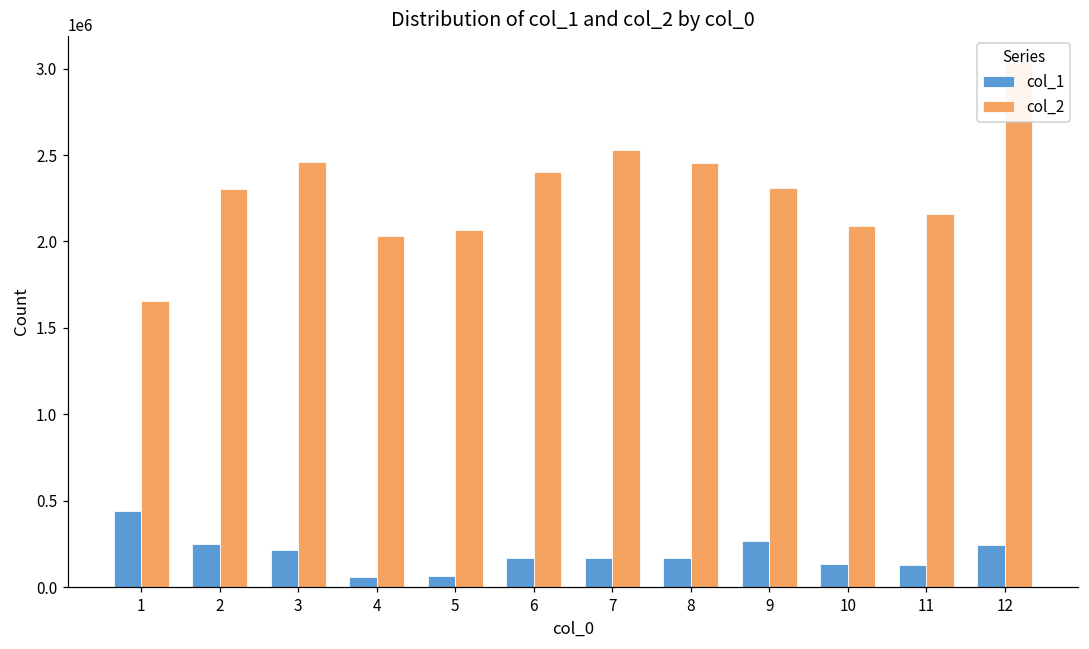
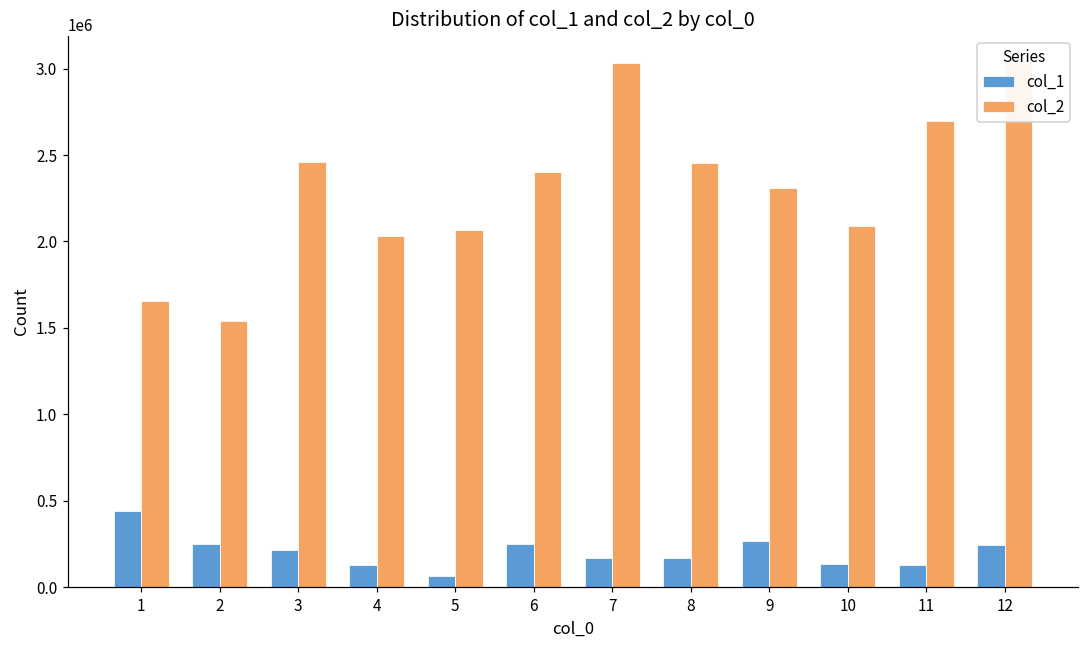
col_2, 2: 2310000 -> 1540000
col_1, 4: 60000 -> 130000
col_1, 6: 170000 -> 250000
col_2, 7: 2530000 -> 3030000
col_2, 11: 2160000 -> 2700000
